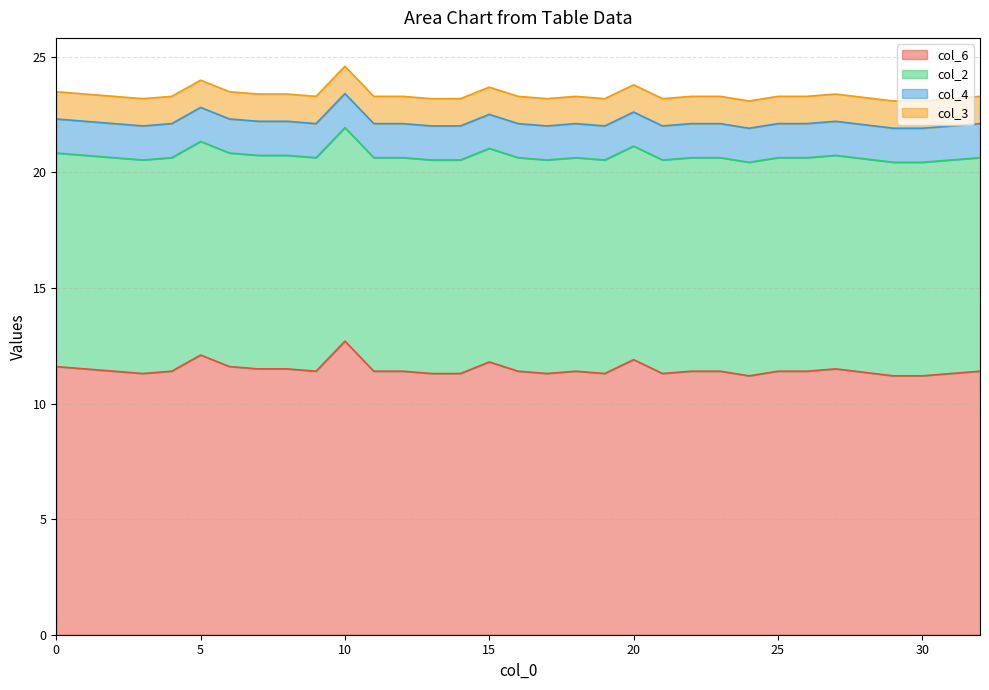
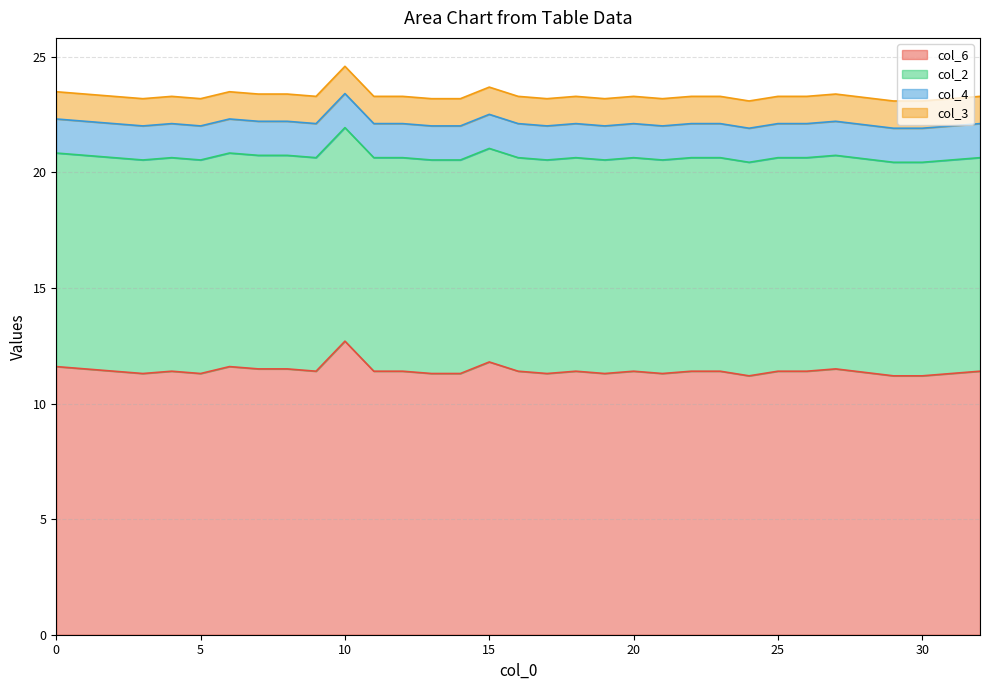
col_6, 5: 12.1 -> 11.3
col_6, 20: 11.9 -> 11.4
